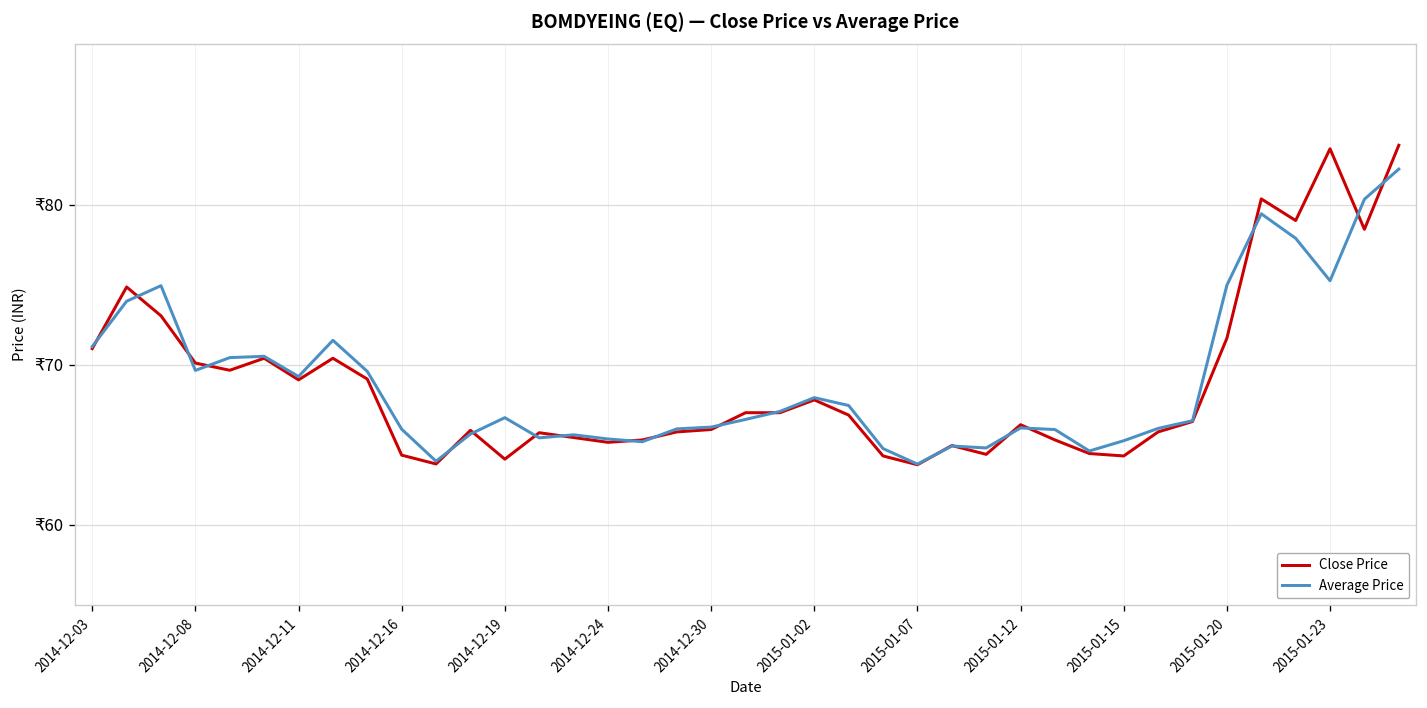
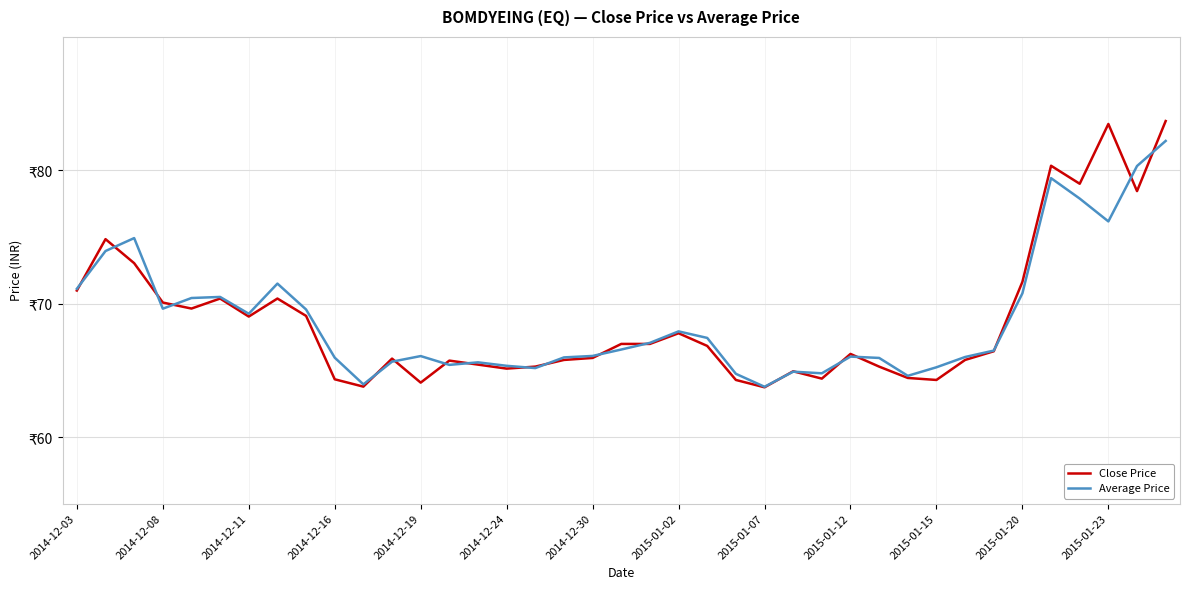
Average Price, 2014-12-19: ₹66.7 -> ₹66.1
Average Price, 2015-01-20: ₹75.0 -> ₹70.8
Average Price, 2015-01-23: ₹75.2 -> ₹76.2
